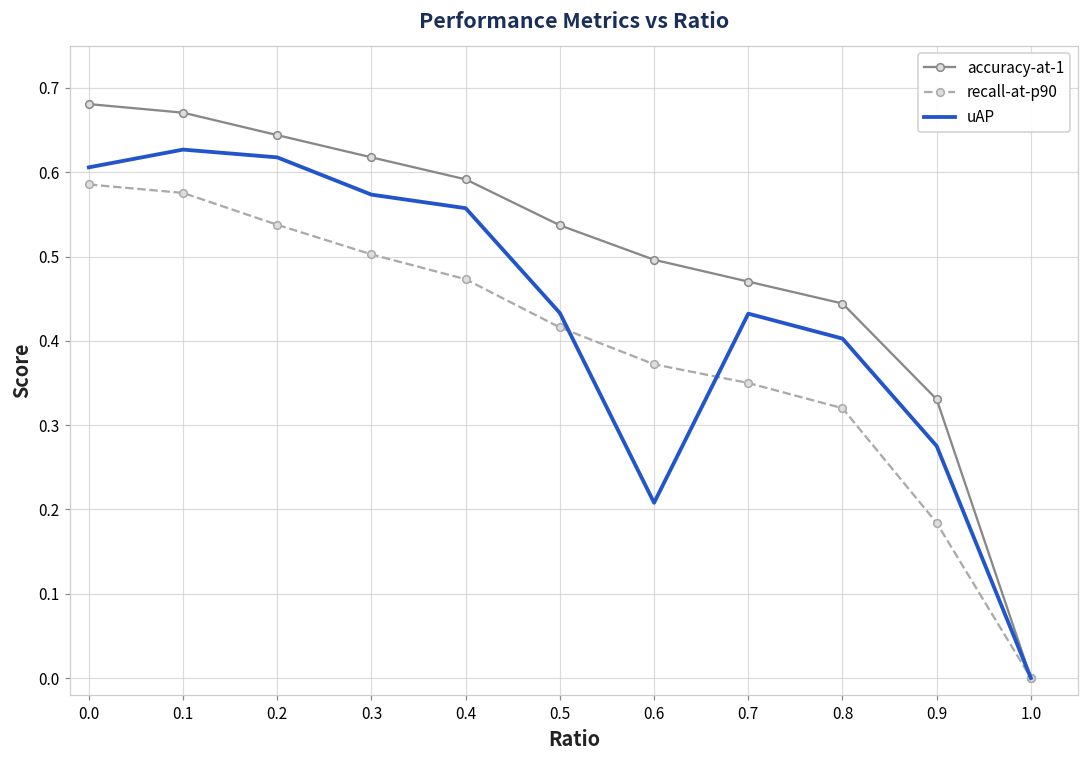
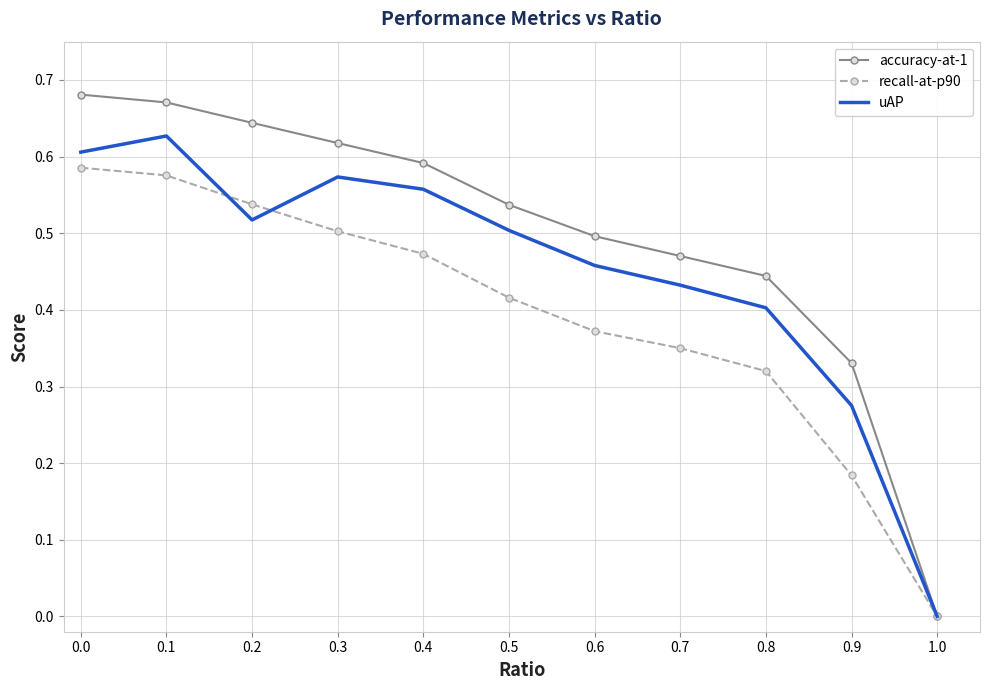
uAP, 0.2: 0.62 -> 0.52
uAP, 0.5: 0.43 -> 0.50
uAP, 0.6: 0.21 -> 0.46
